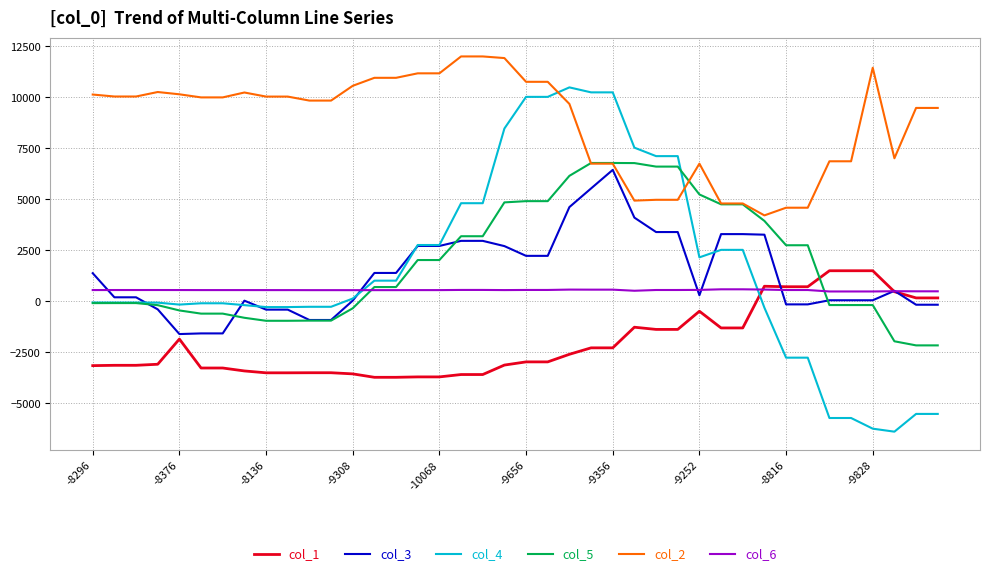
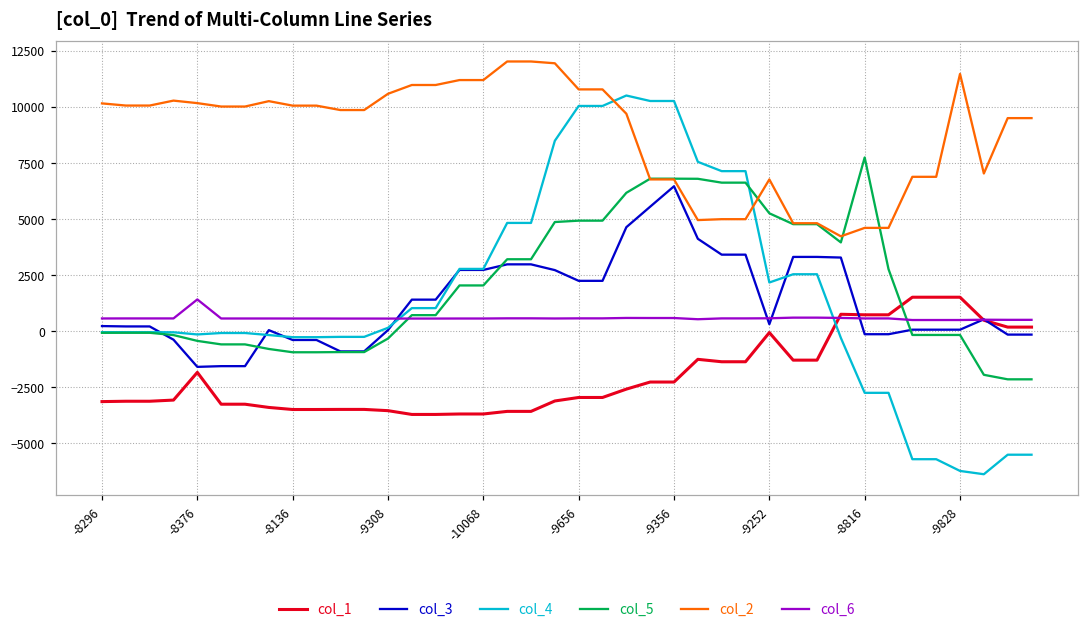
col_3, -8296: 1400 -> 200
col_6, -8376: 600 -> 1400
col_1, -9252: -500 -> -100
col_5, -8816: 2800 -> 7700
